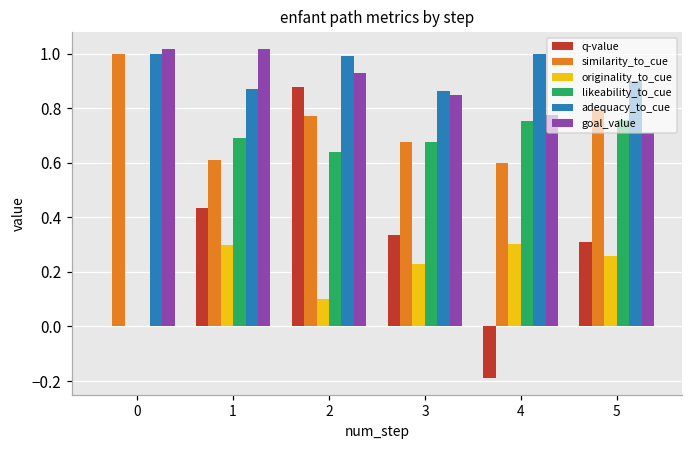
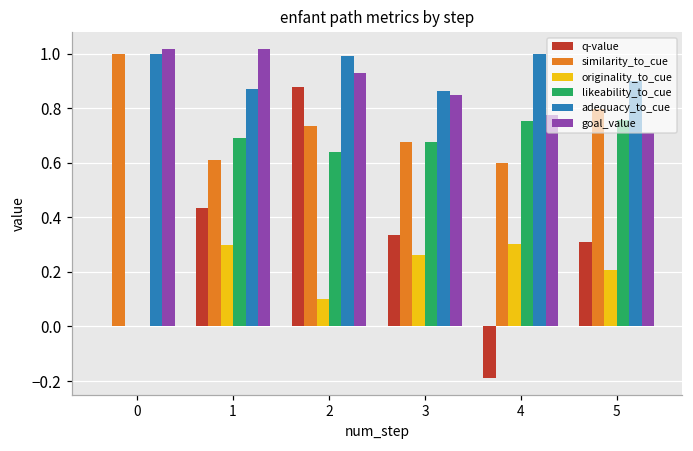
similarity_to_cue, 2: 0.77 -> 0.73
originality_to_cue, 3: 0.23 -> 0.26
originality_to_cue, 5: 0.26 -> 0.21
